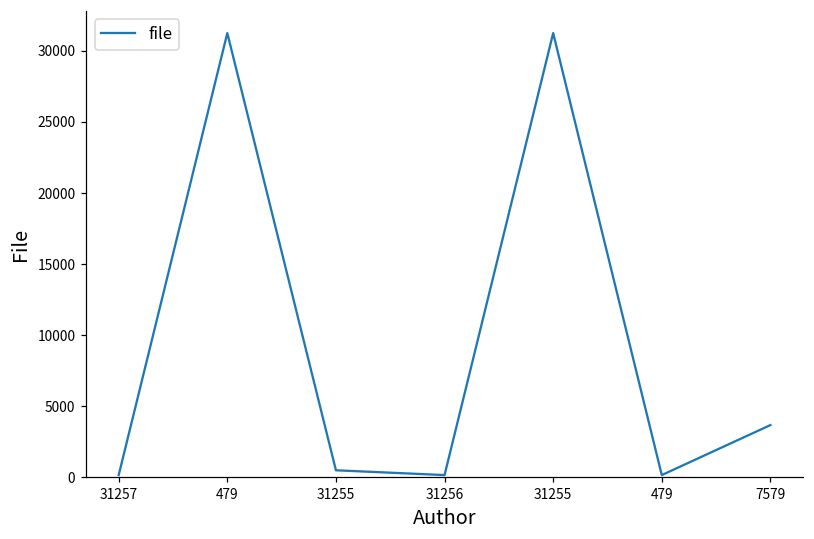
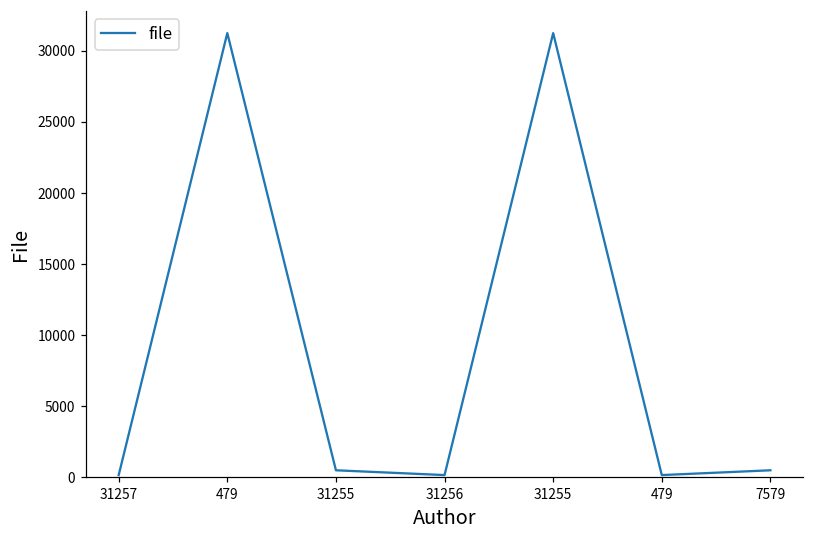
7579: 3700 -> 500
